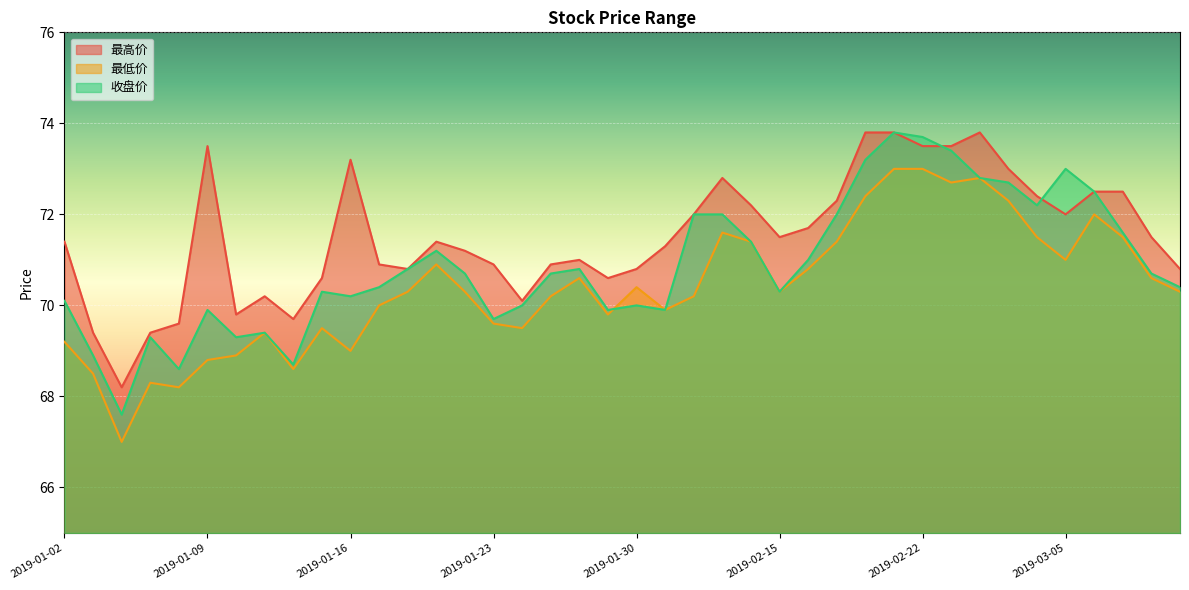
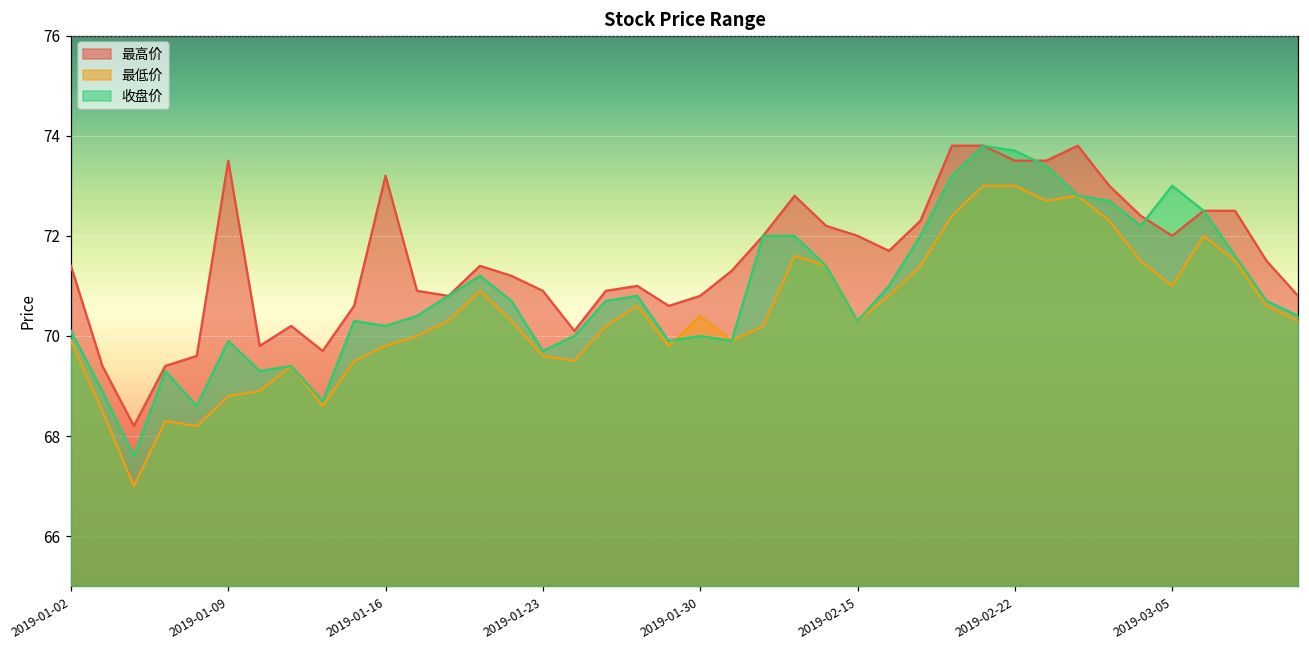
最低价, 2019-01-02: 69.2 -> 69.9
最低价, 2019-01-16: 69.0 -> 69.8
最高价, 2019-02-15: 71.5 -> 72.0
